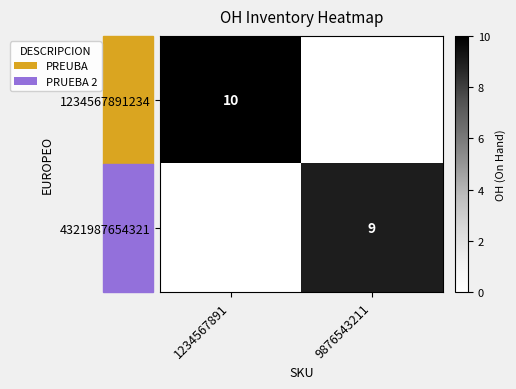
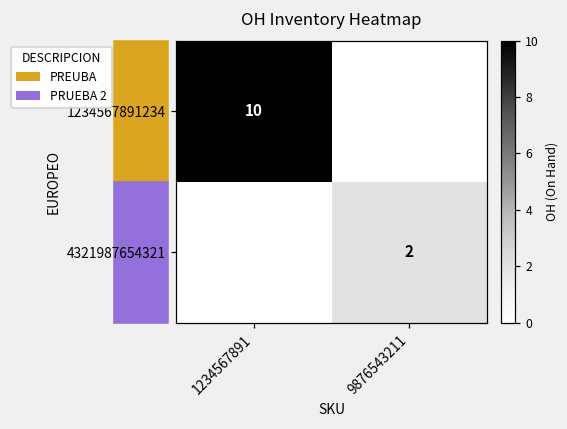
4321987654321, 9876543211: 9 -> 2
